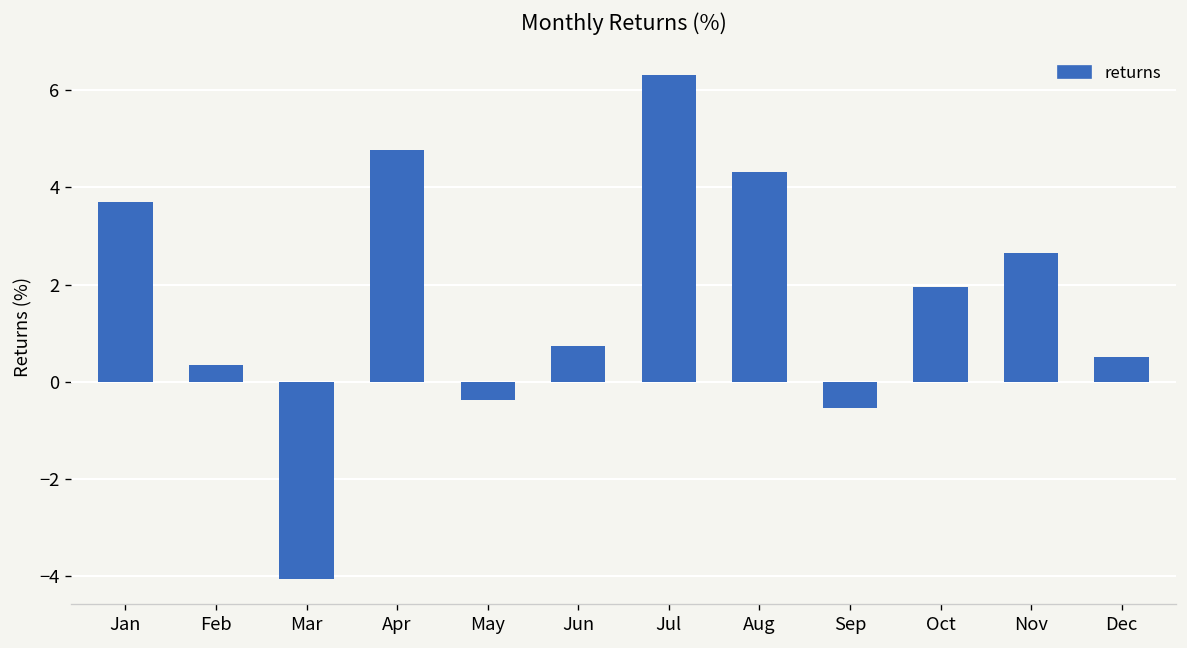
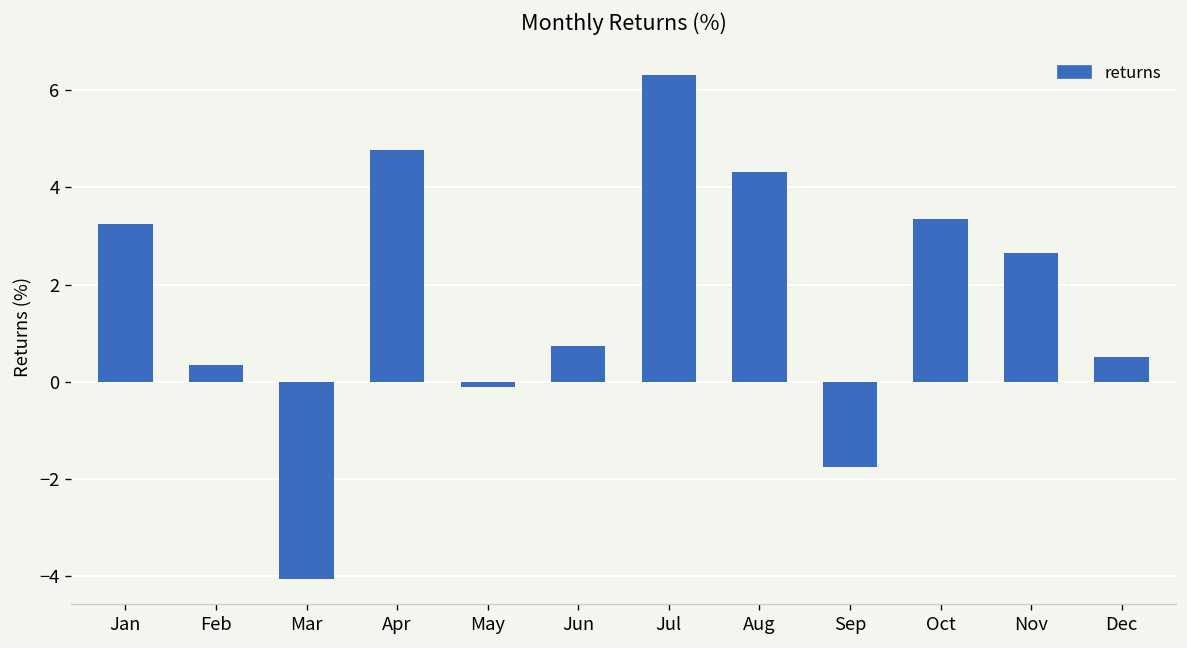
Jan: 3.7 -> 3.2
May: -0.4 -> -0.1
Sep: -0.5 -> -1.8
Oct: 1.9 -> 3.4
